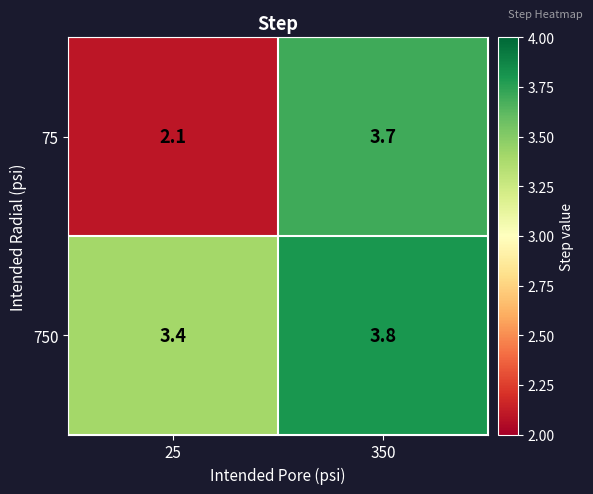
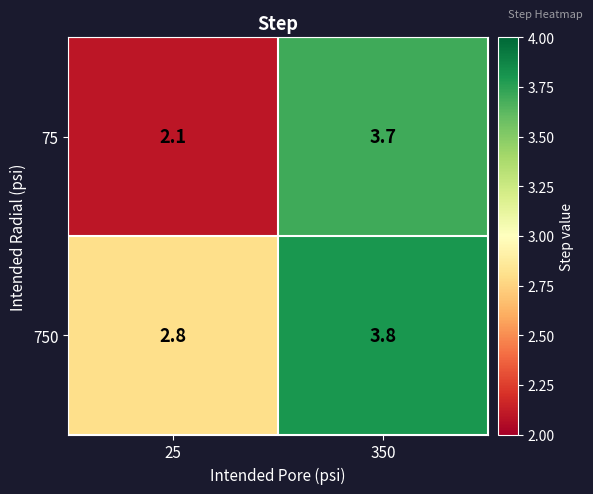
750, 25: 3.4 -> 2.8
